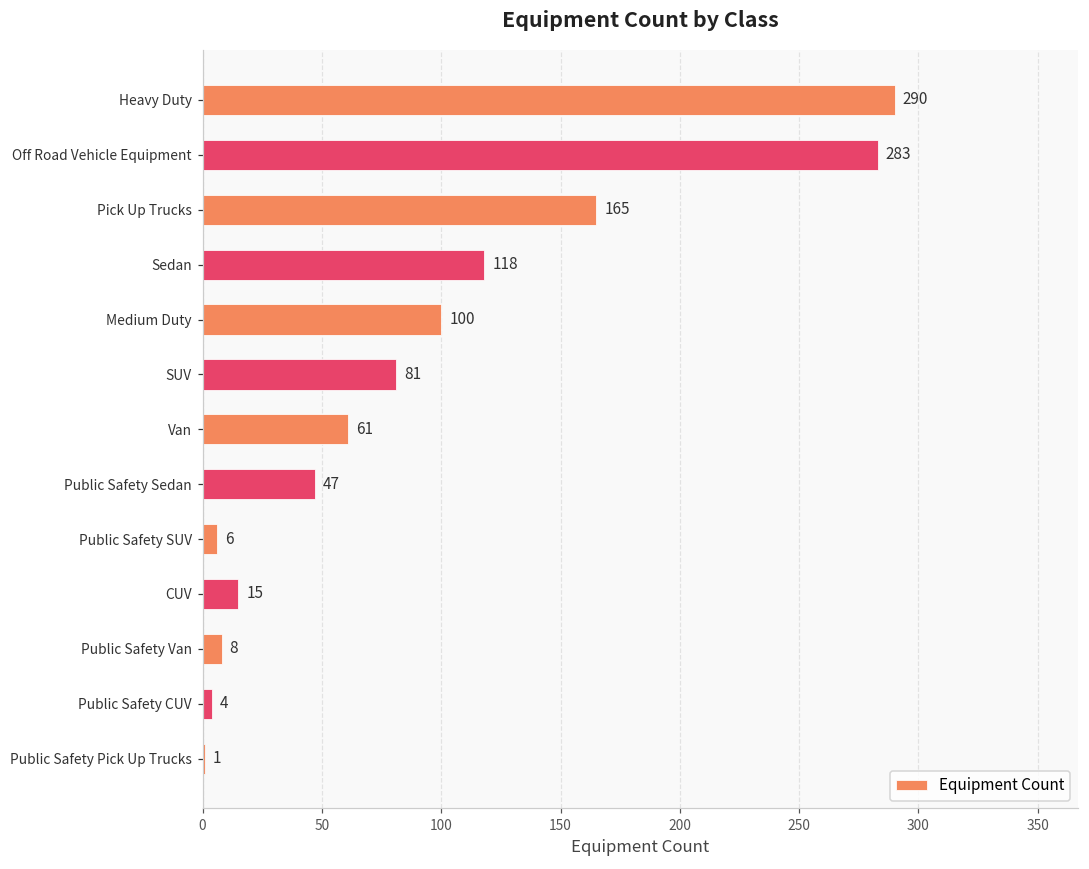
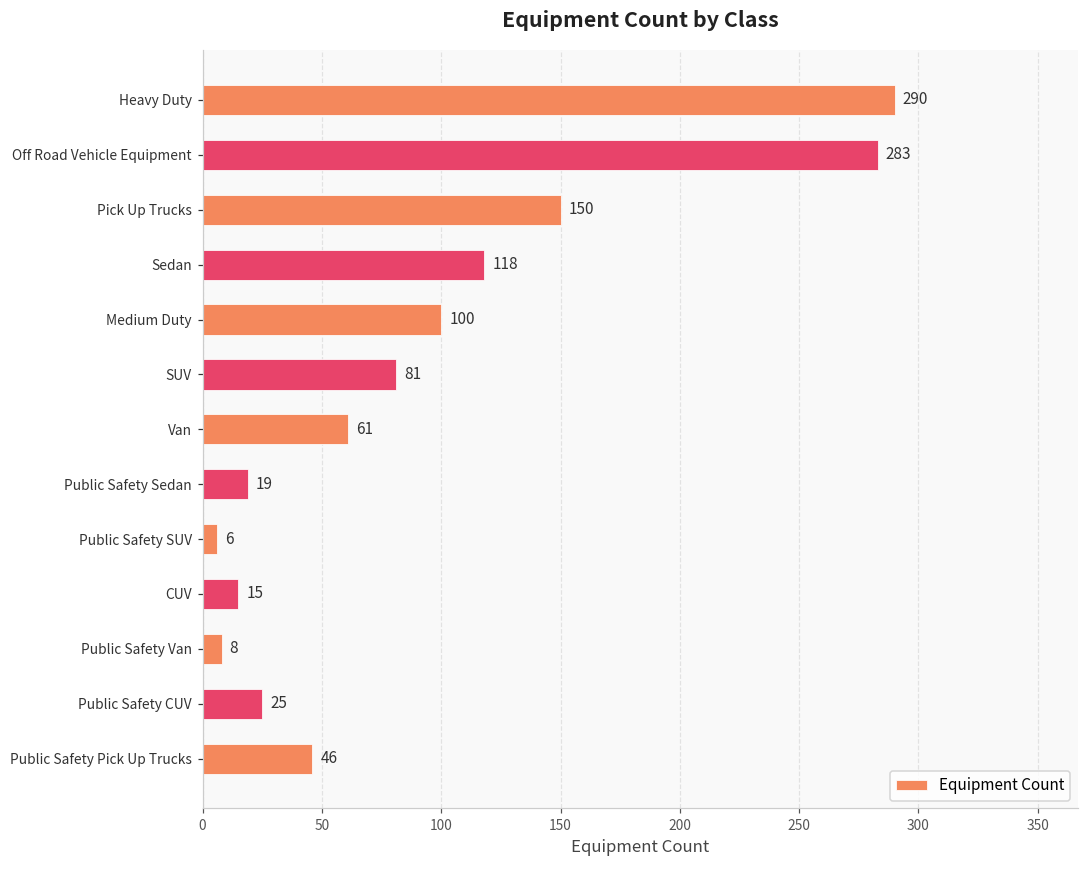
Pick Up Trucks: 165 -> 150
Public Safety Sedan: 47 -> 19
Public Safety CUV: 4 -> 25
Public Safety Pick Up Trucks: 1 -> 46
